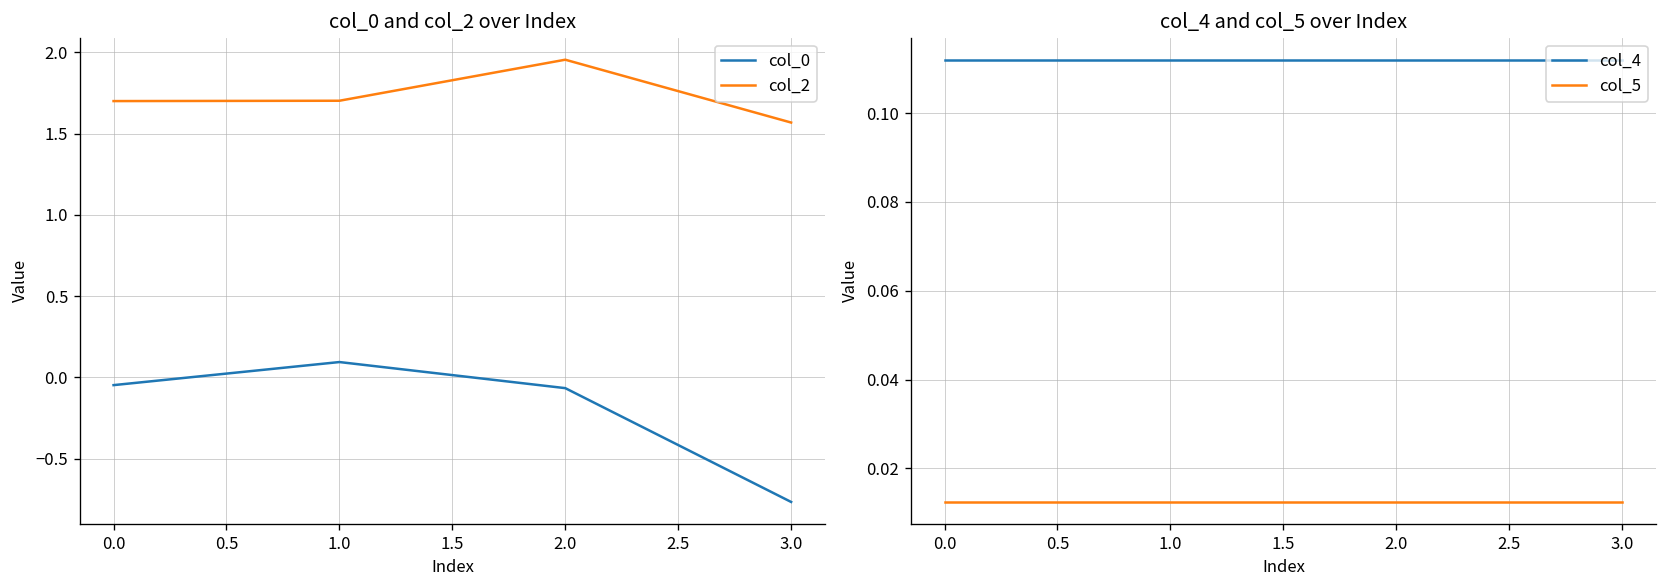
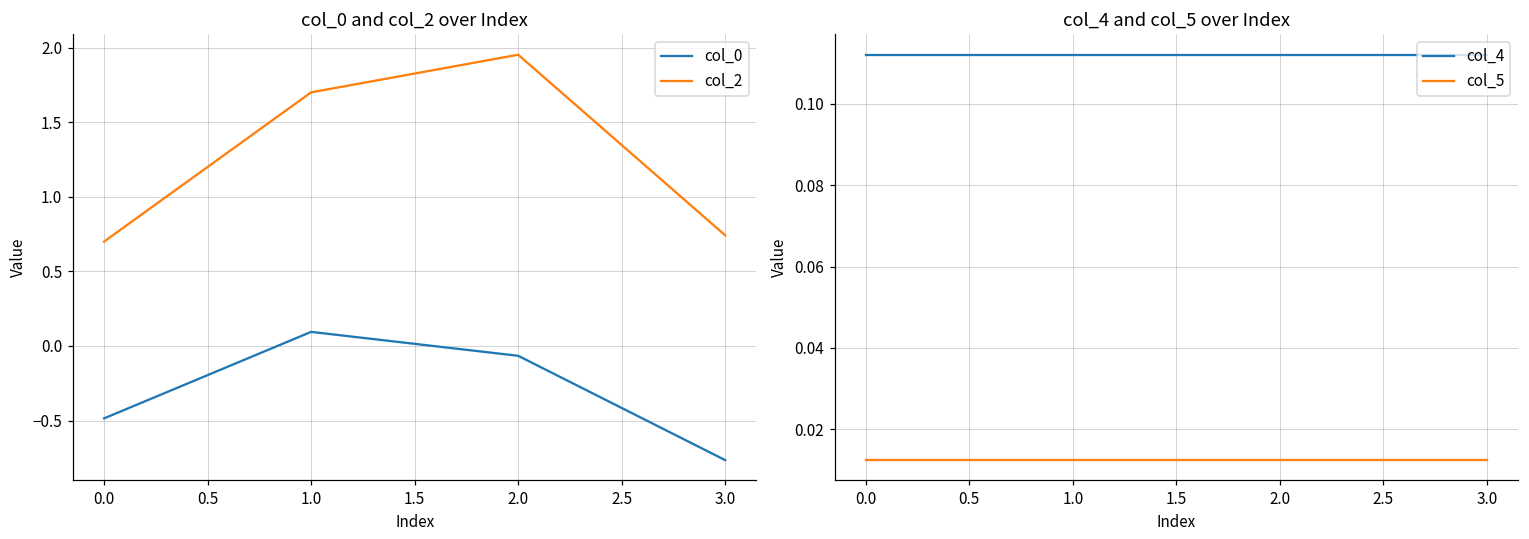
col_0 and col_2 over Index, col_0, 0.0: -0.05 -> -0.49
col_0 and col_2 over Index, col_2, 0.0: 1.70 -> 0.70
col_0 and col_2 over Index, col_2, 3.0: 1.57 -> 0.74
